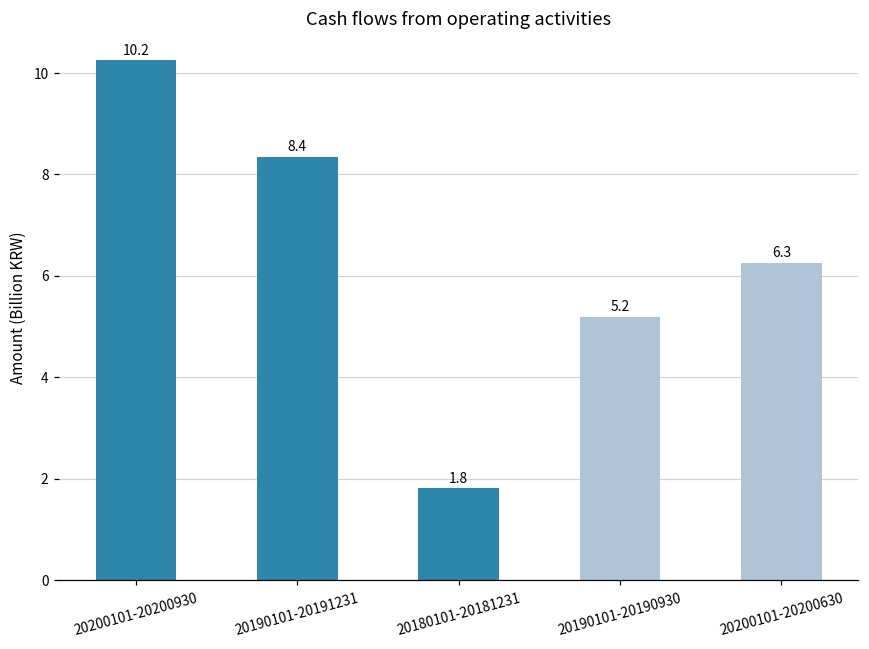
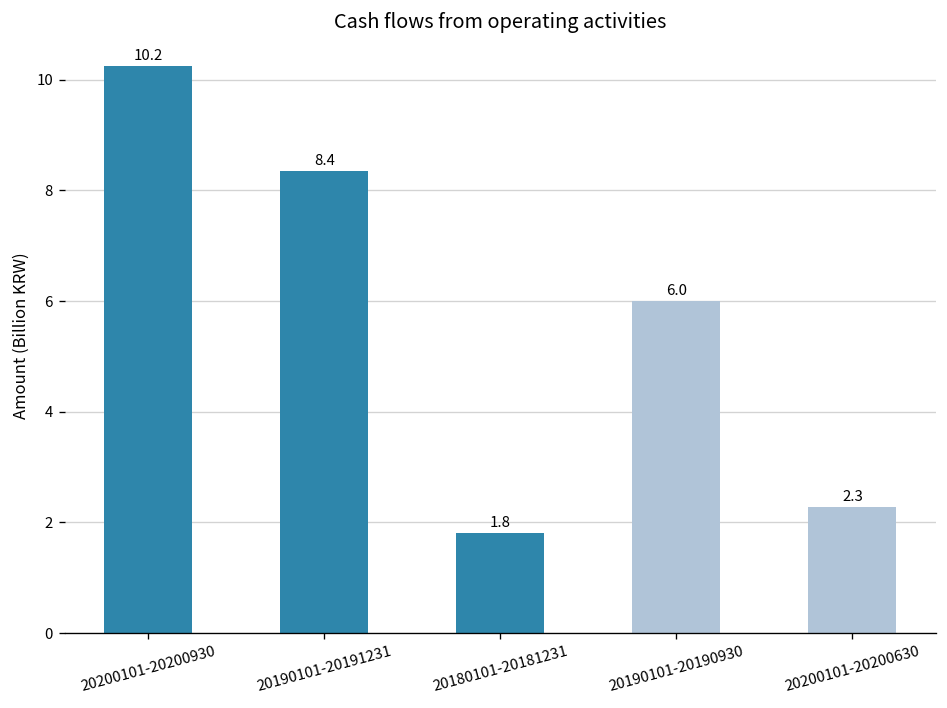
20190101-20190930: 5.2 -> 6.0
20200101-20200630: 6.3 -> 2.3
